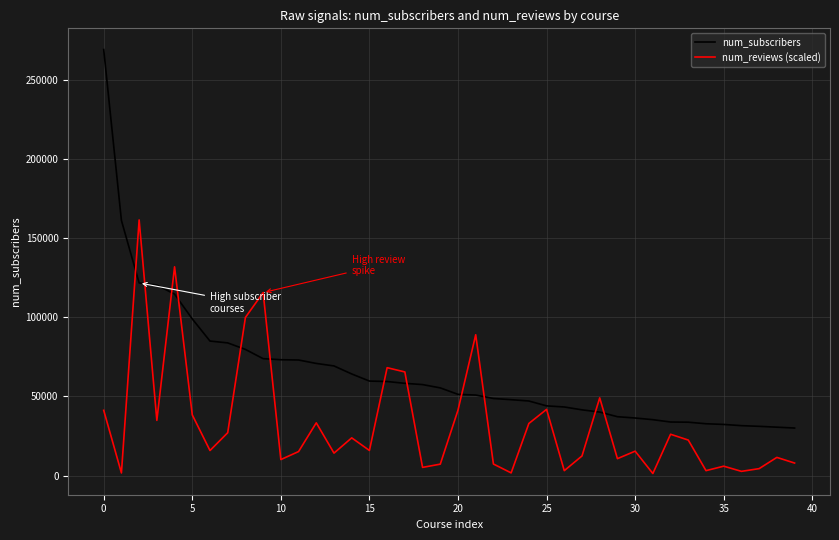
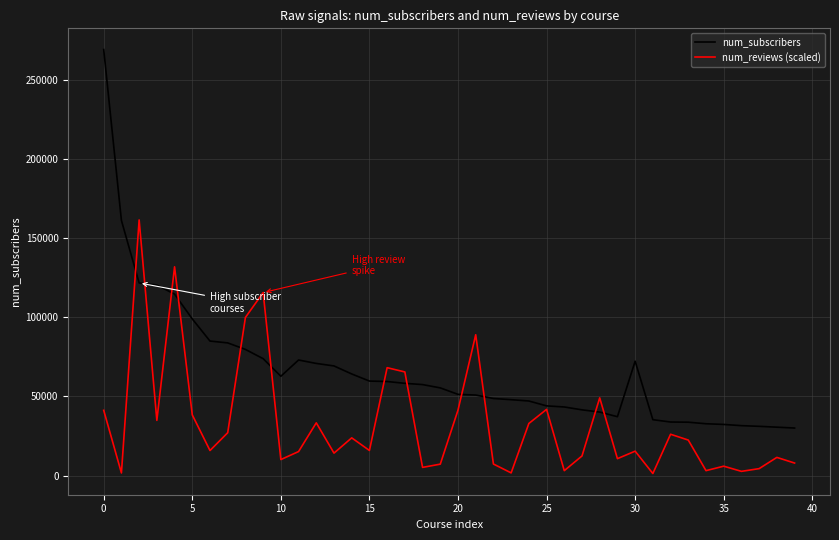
num_subscribers, 10: 73000 -> 63000
num_subscribers, 30: 36000 -> 72000
